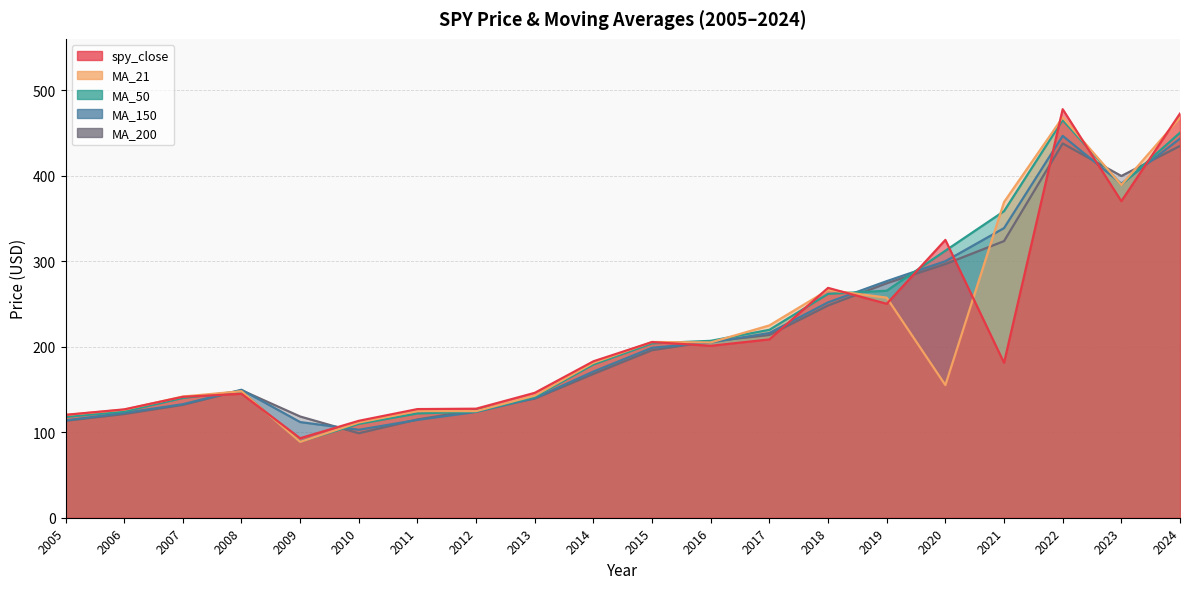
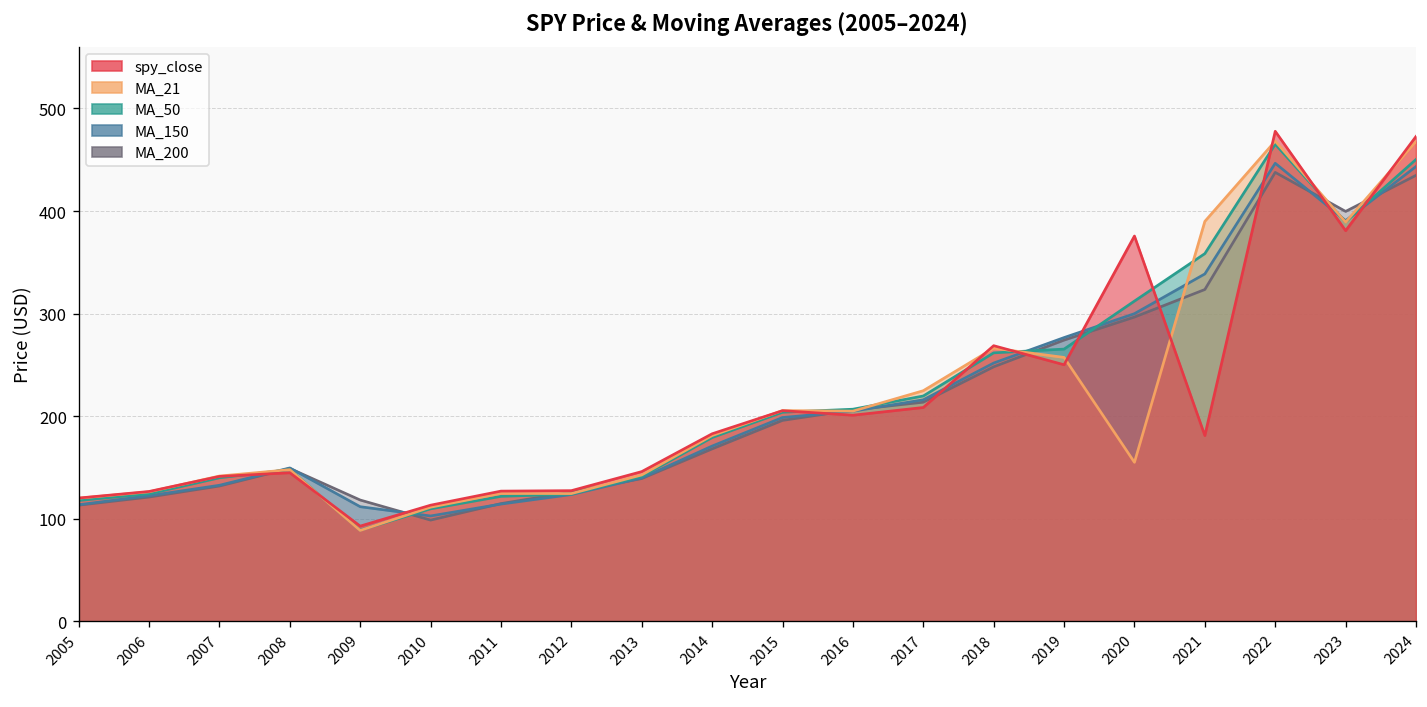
spy_close, 2020: 320 -> 380
MA_21, 2021: 370 -> 390
spy_close, 2023: 370 -> 380
